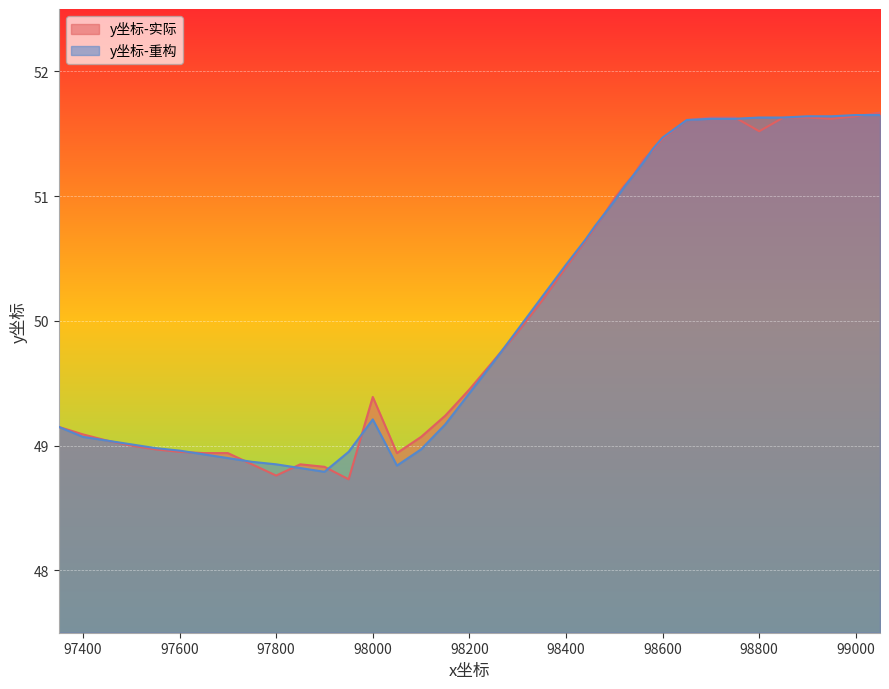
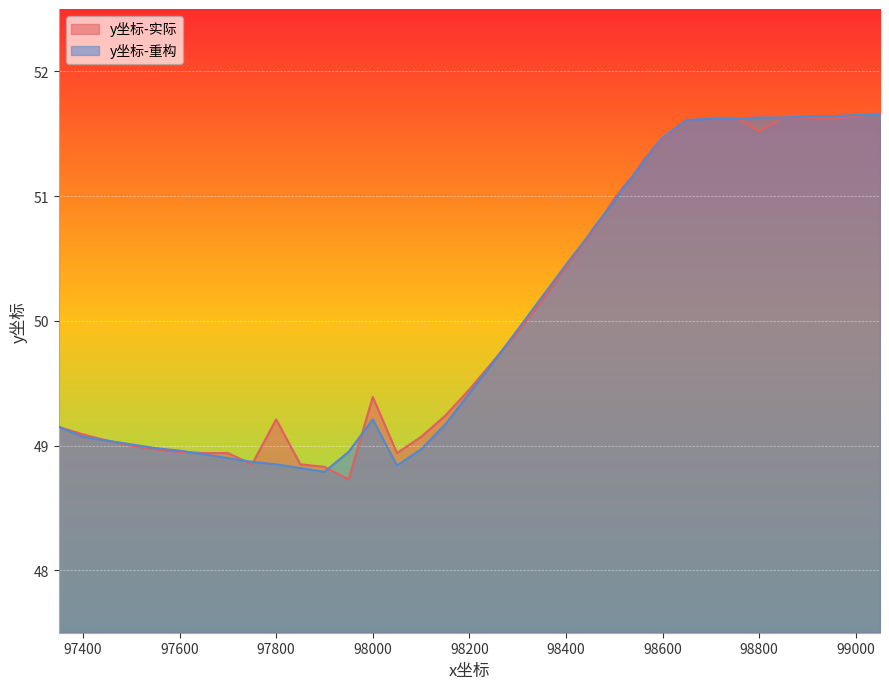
y坐标-实际, 97800: 48.76 -> 49.21
